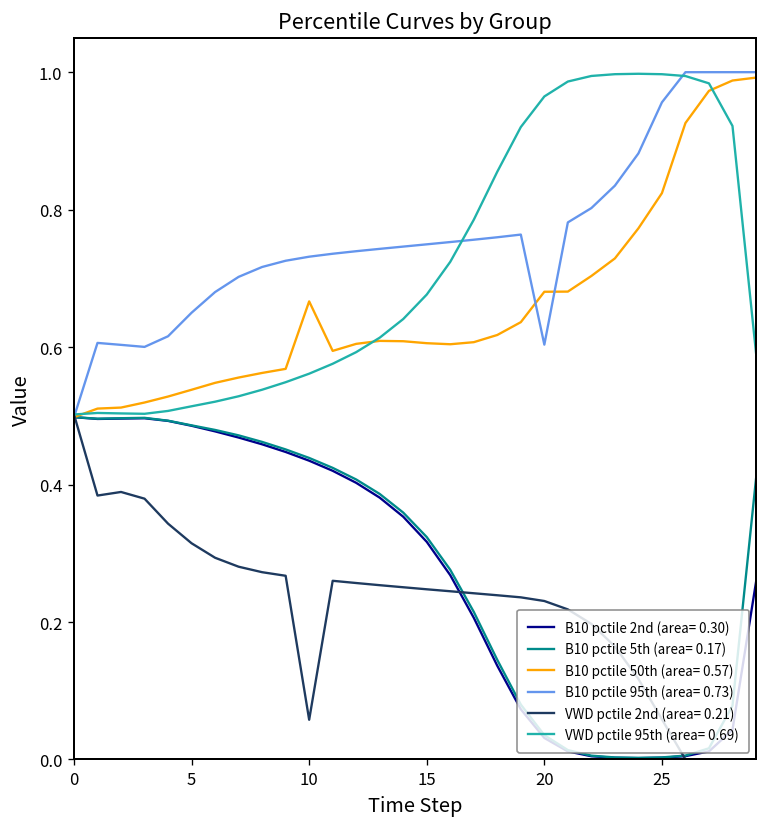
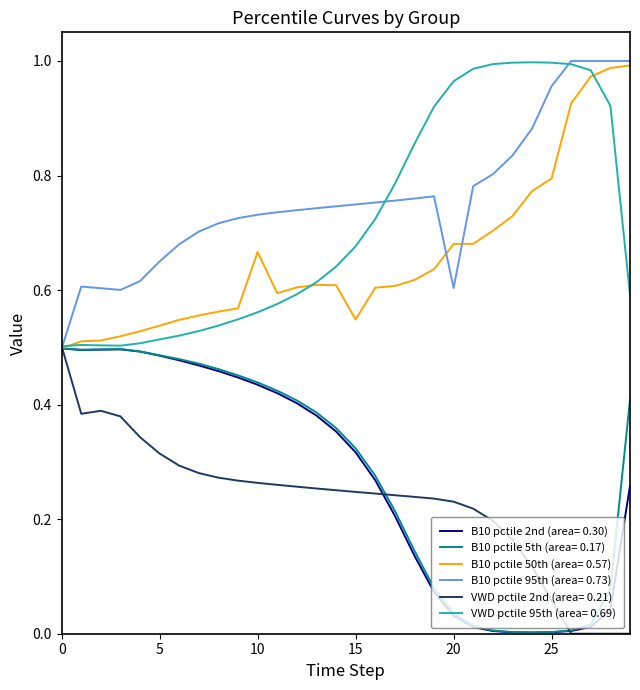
VWD pctile 2nd (area= 0.21), 10: 0.06 -> 0.26
B10 pctile 50th (area= 0.57), 15: 0.61 -> 0.55
B10 pctile 50th (area= 0.57), 25: 0.82 -> 0.79
